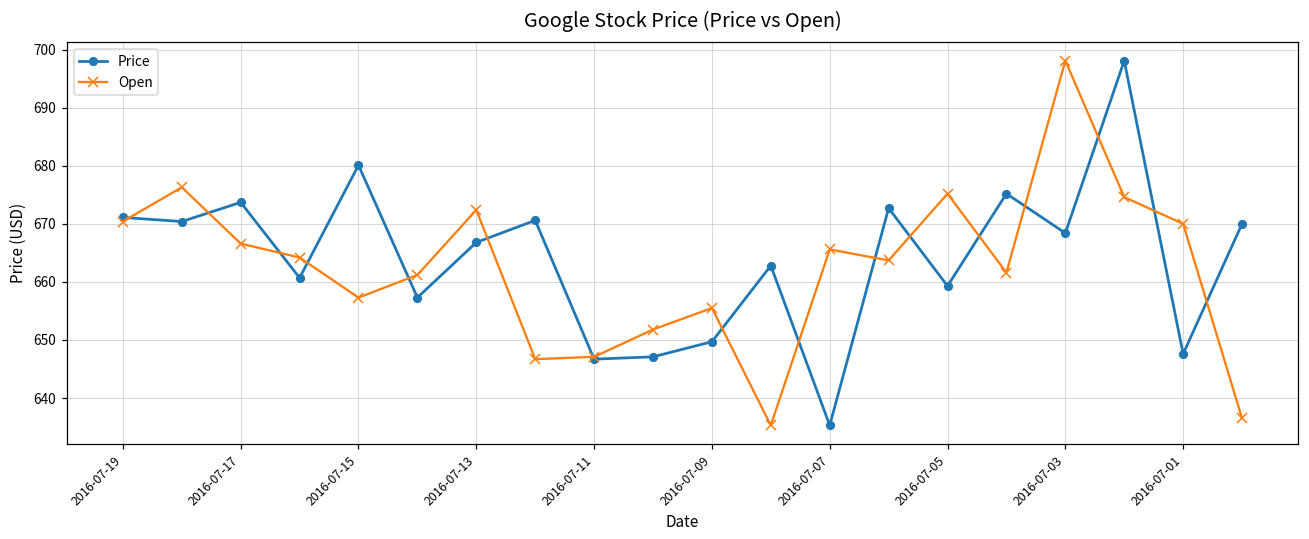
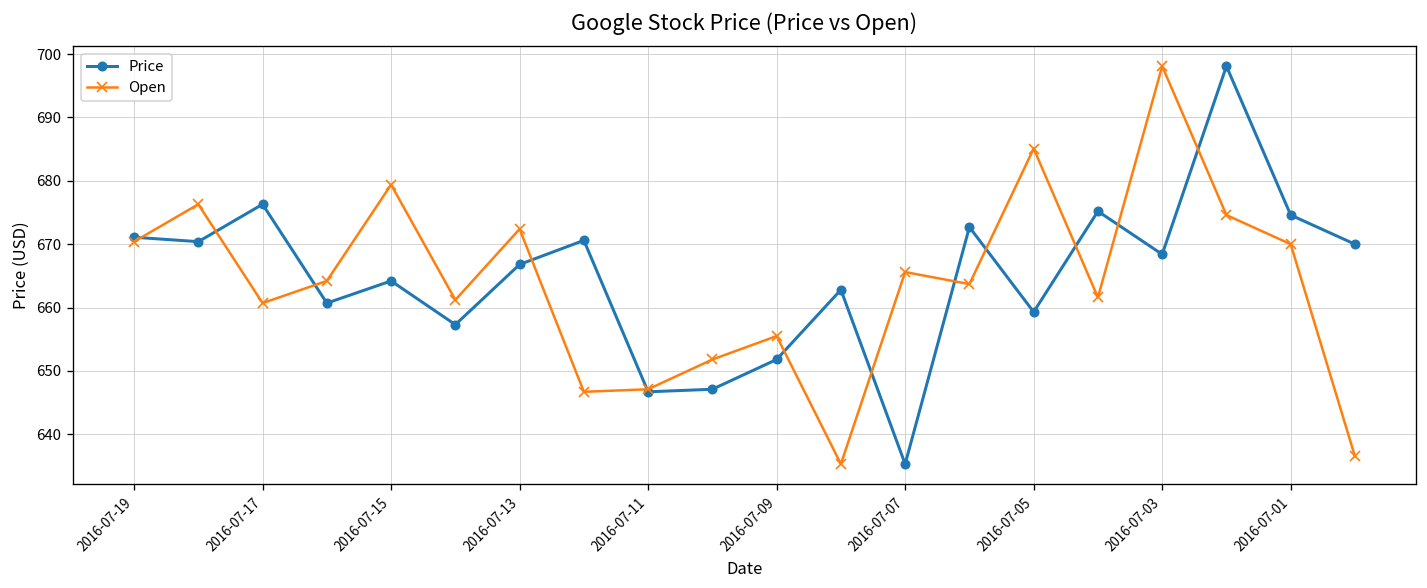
Price, 2016-07-17: 674 -> 676
Open, 2016-07-17: 667 -> 661
Price, 2016-07-15: 680 -> 664
Open, 2016-07-15: 657 -> 679
Price, 2016-07-09: 650 -> 652
Open, 2016-07-05: 675 -> 685
Price, 2016-07-01: 648 -> 675
